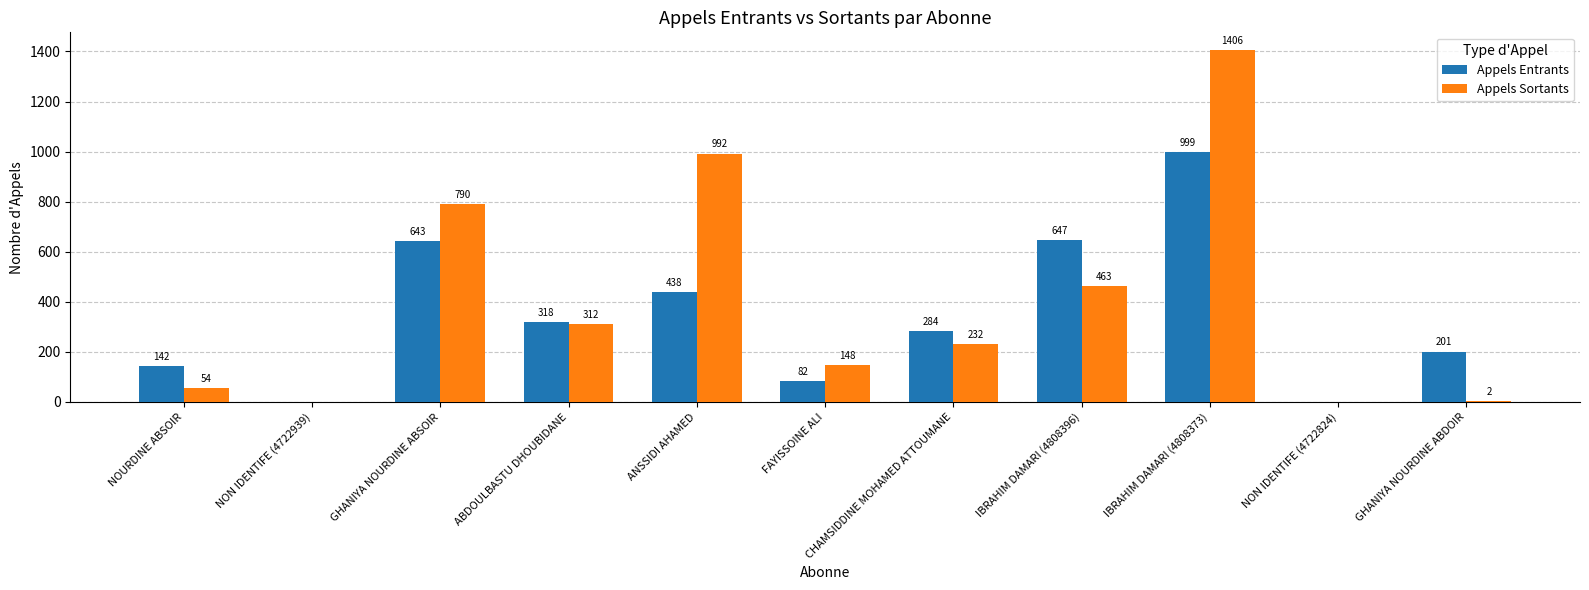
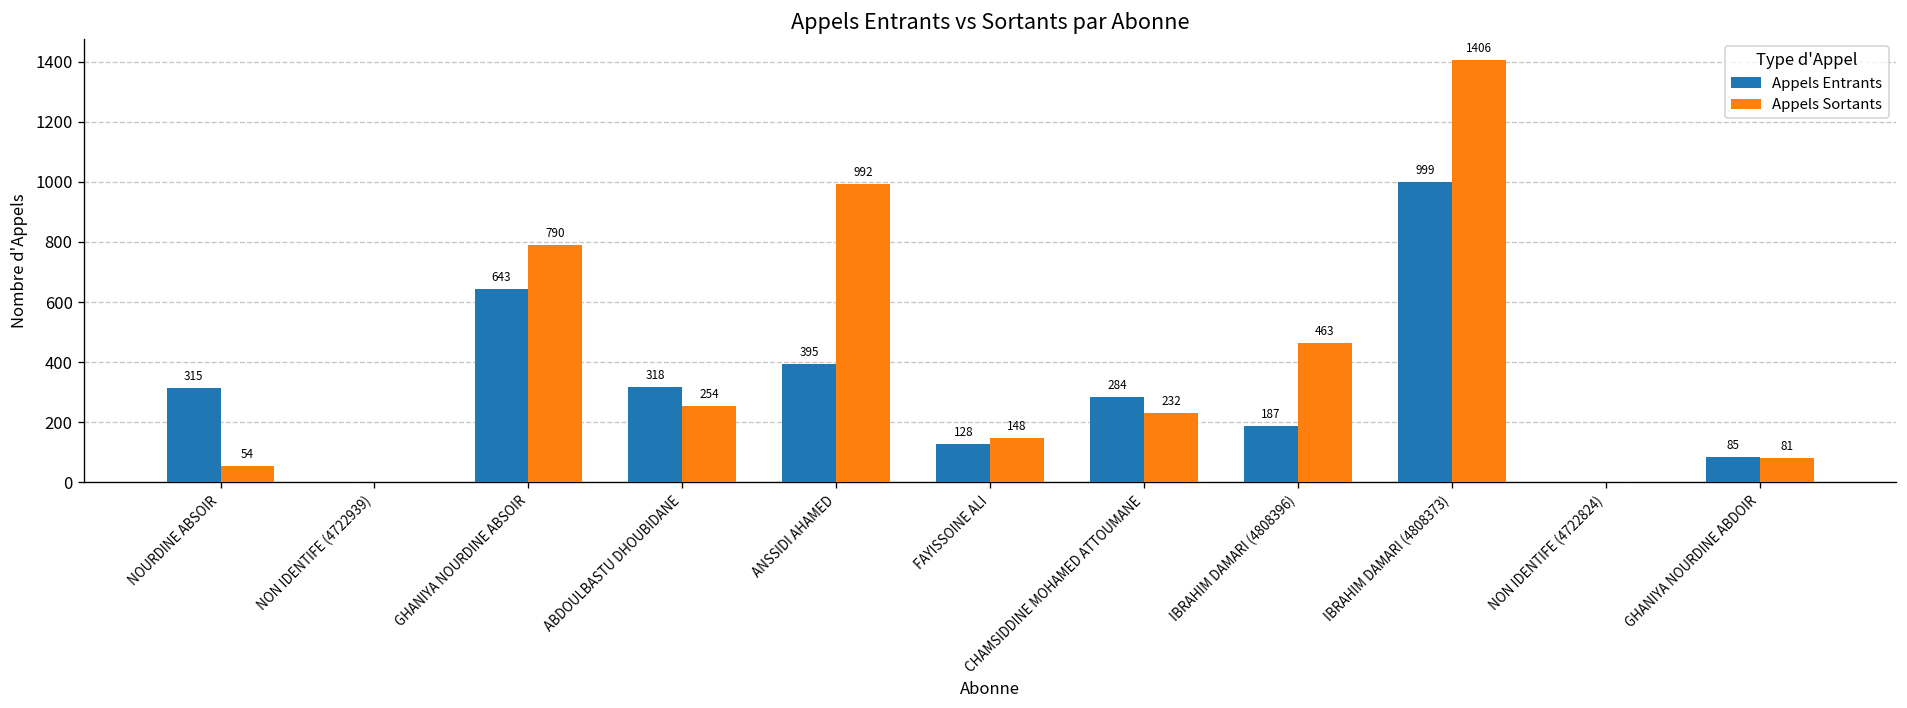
Appels Entrants, NOURDINE ABSOIR: 142 -> 315
Appels Sortants, ABDOULBASTU DHOUBIDANE: 312 -> 254
Appels Entrants, ANSSIDI AHAMED: 438 -> 395
Appels Entrants, FAYISSOINE ALI: 82 -> 128
Appels Entrants, IBRAHIM DAMARI (4808396): 647 -> 187
Appels Entrants, GHANIYA NOURDINE ABDOIR: 201 -> 85
Appels Sortants, GHANIYA NOURDINE ABDOIR: 2 -> 81
